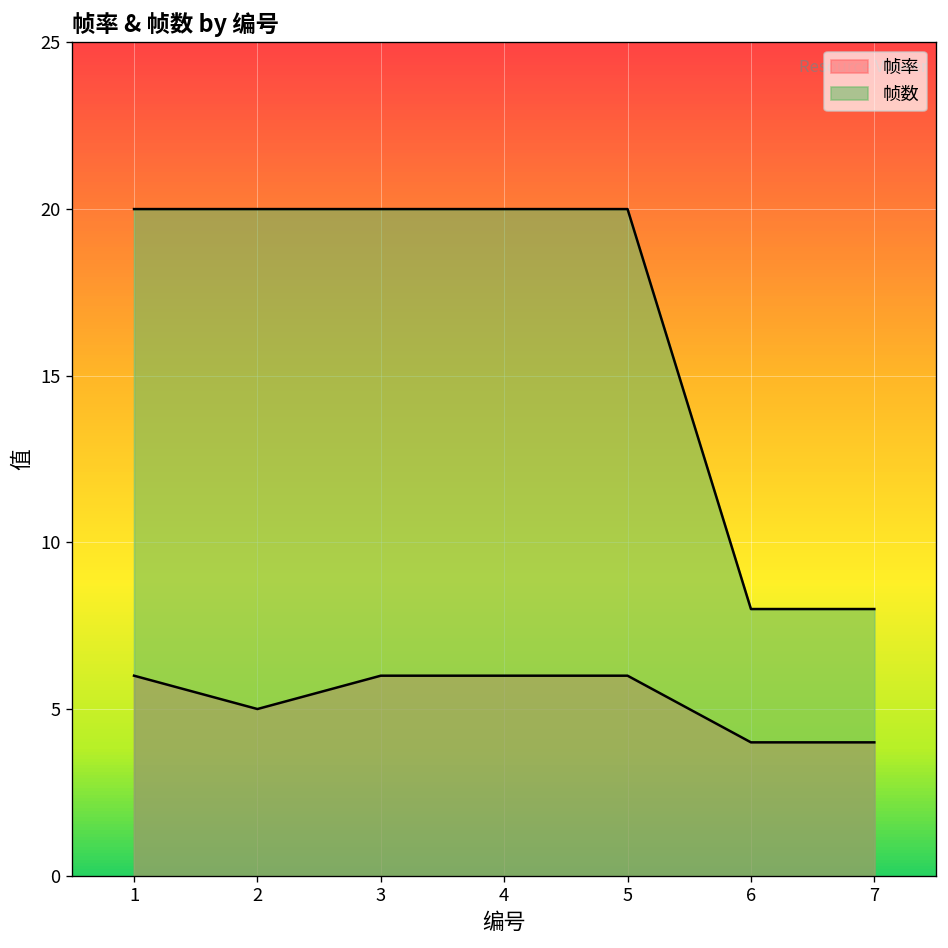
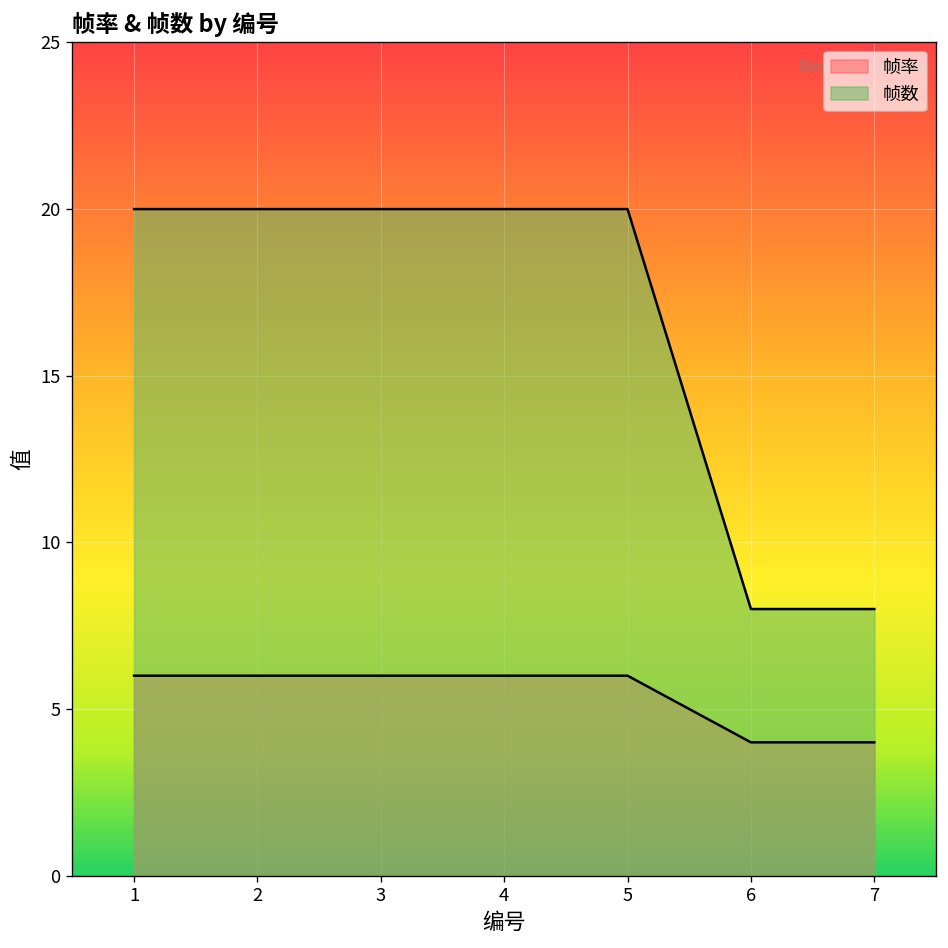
帧率, 2: 5 -> 6
